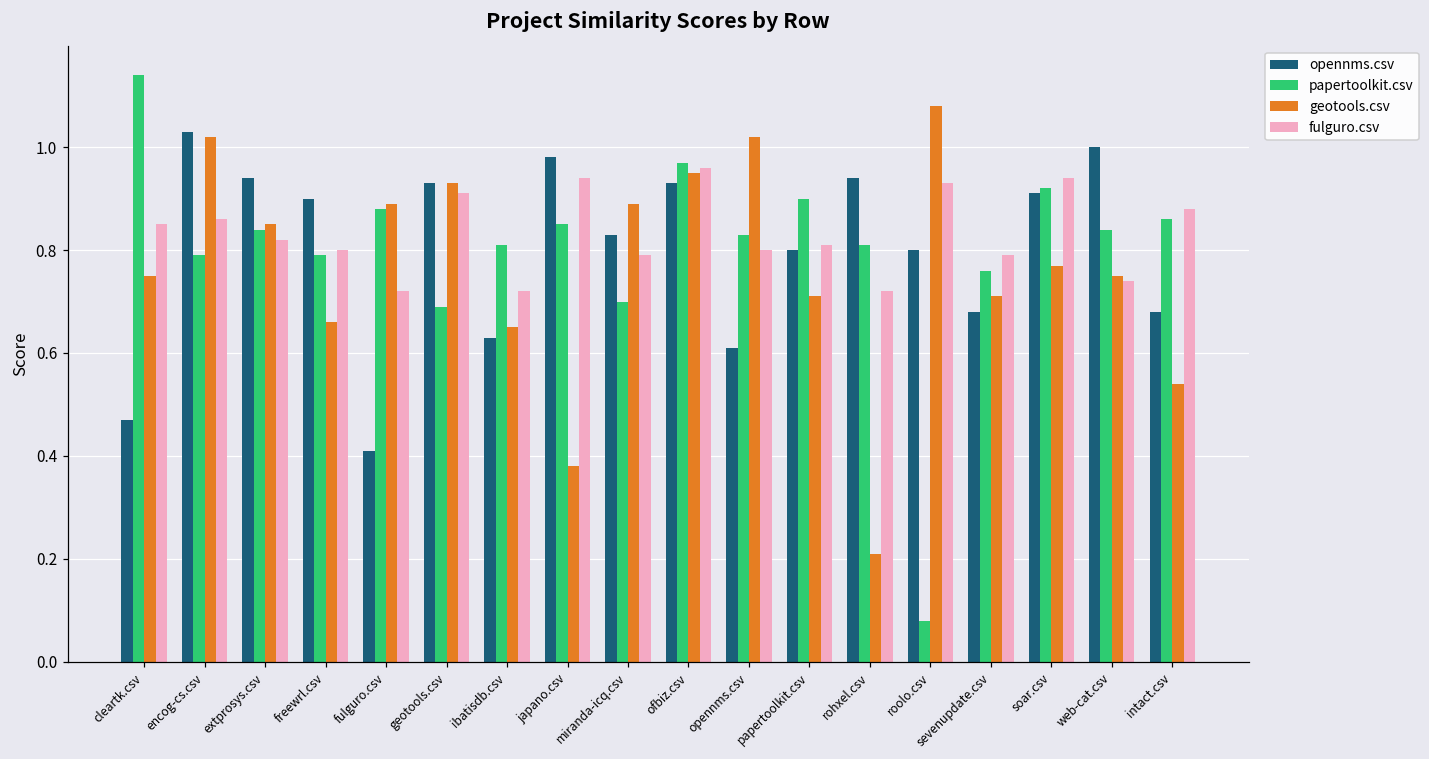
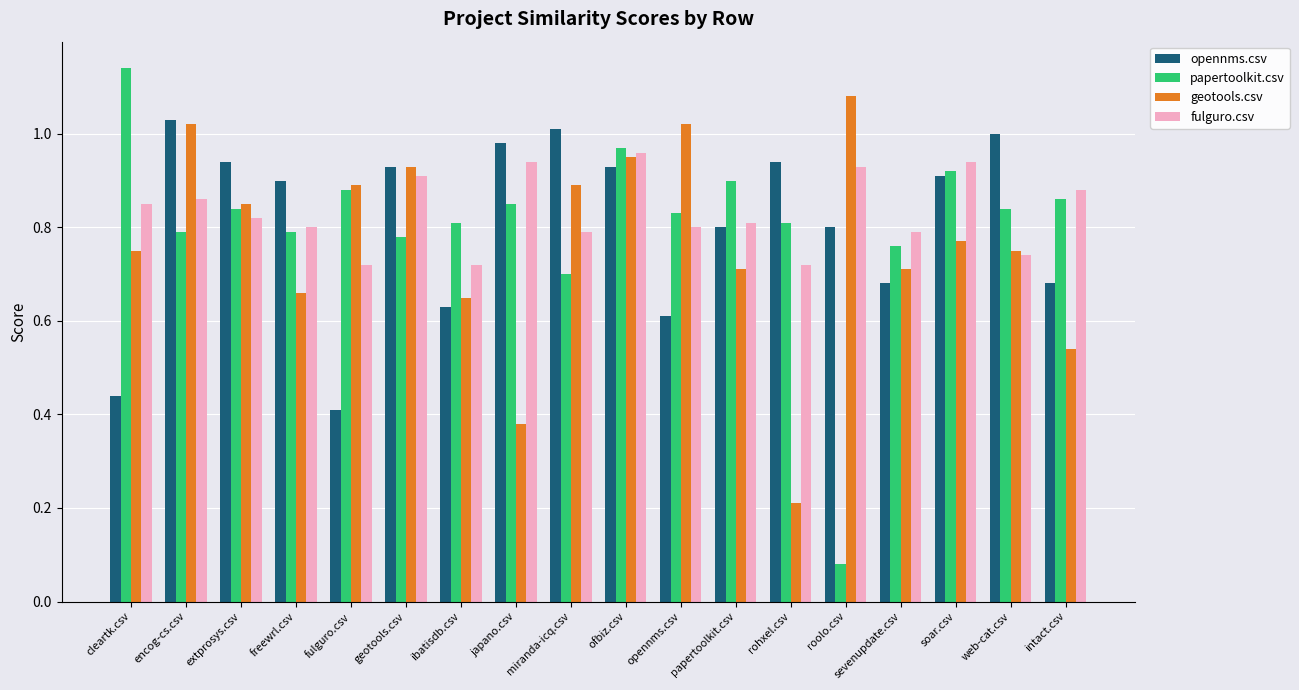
opennms.csv, cleartk.csv: 0.47 -> 0.44
papertoolkit.csv, geotools.csv: 0.69 -> 0.78
opennms.csv, miranda-icq.csv: 0.83 -> 1.01
